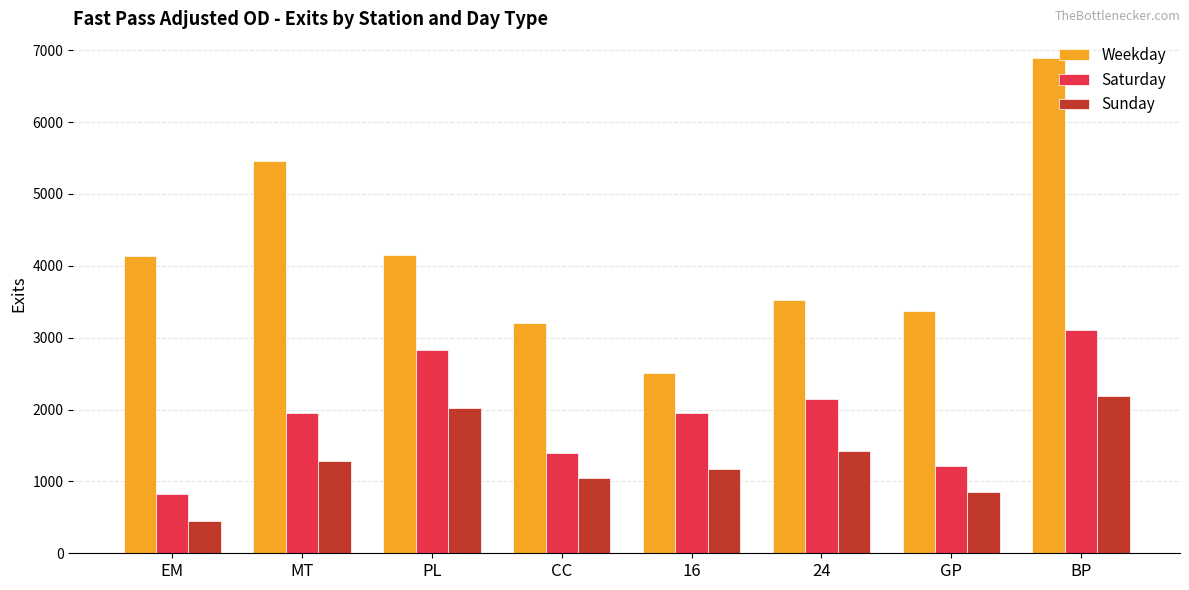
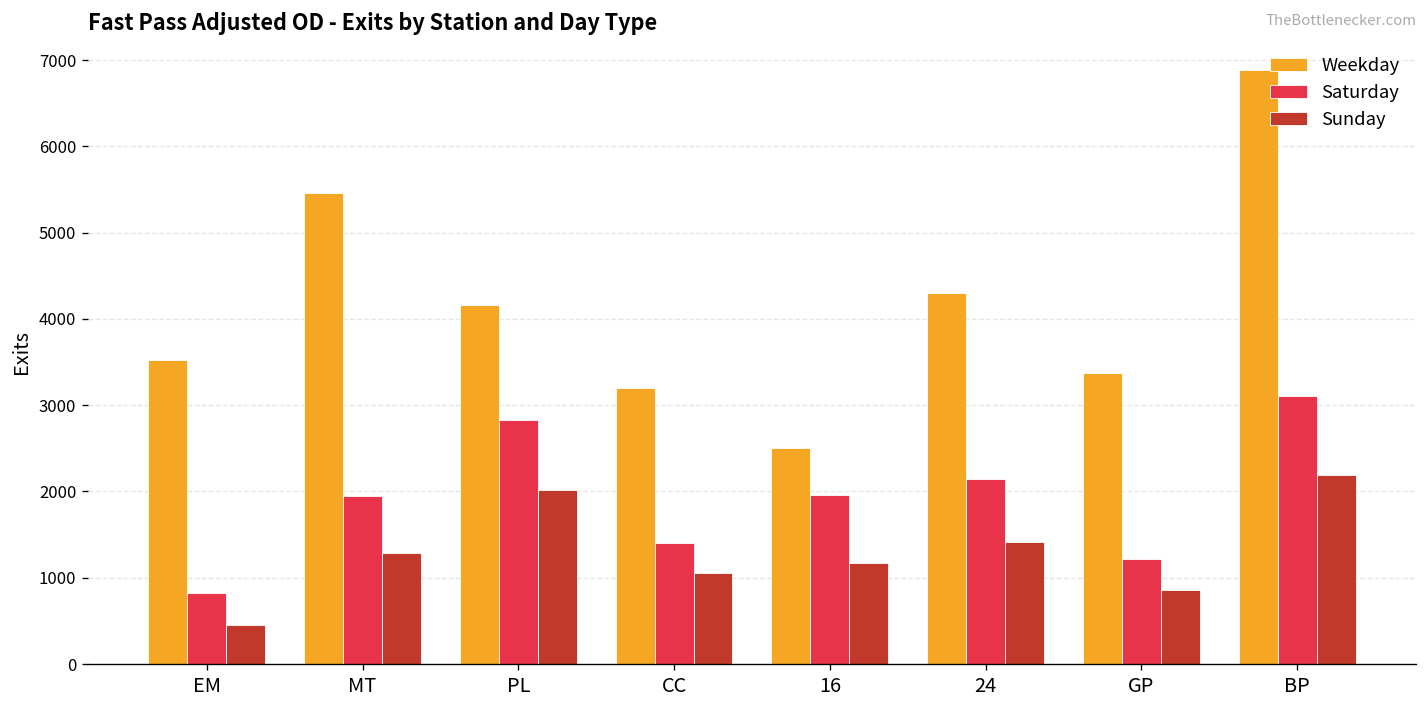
Weekday, EM: 4100 -> 3500
Weekday, 24: 3500 -> 4300
